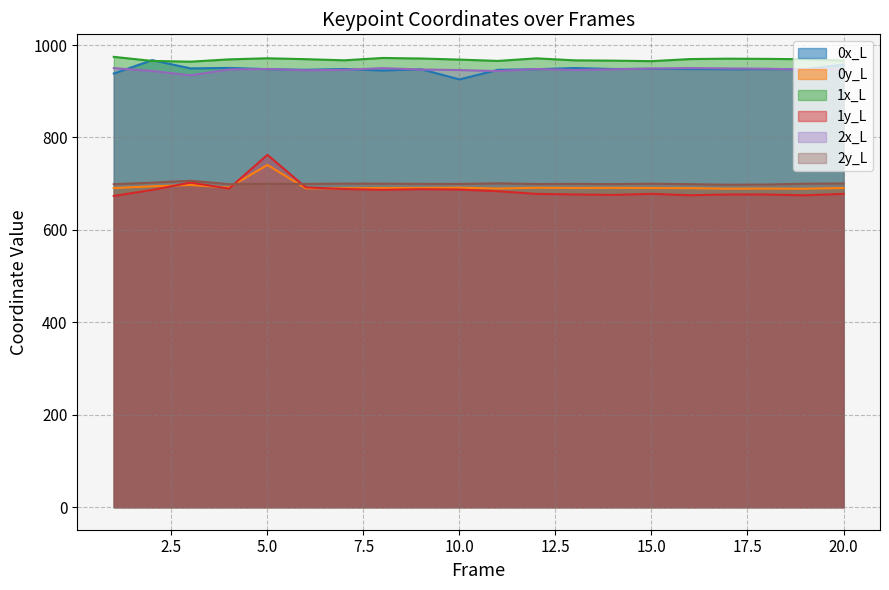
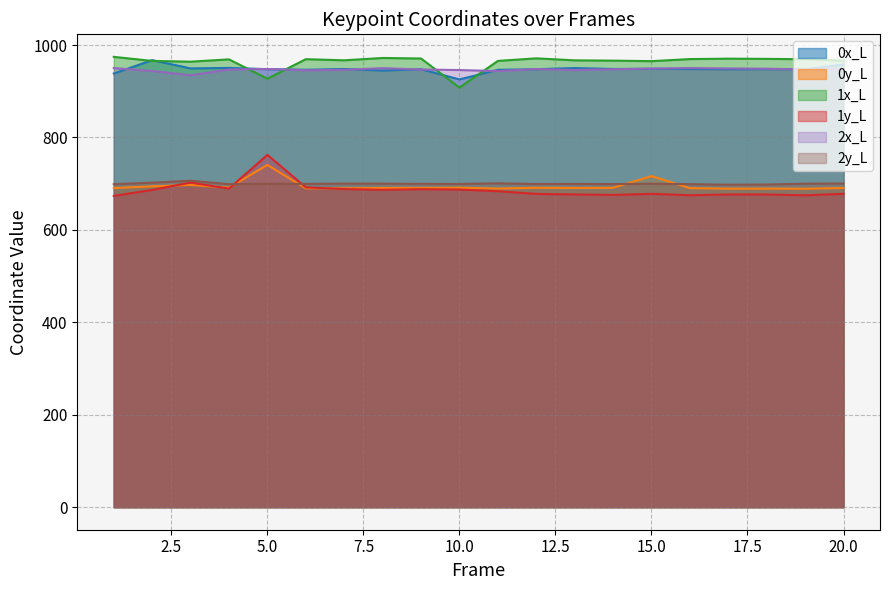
1x_L, 5.0: 970 -> 930
1x_L, 10.0: 970 -> 910
0y_L, 15.0: 690 -> 720
